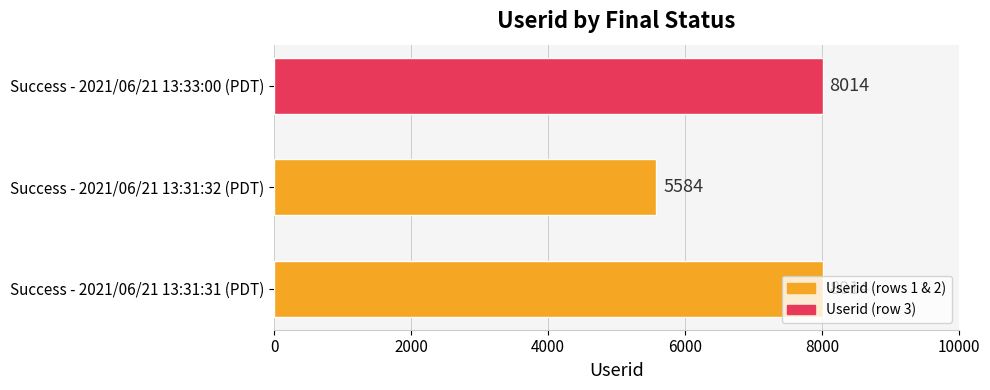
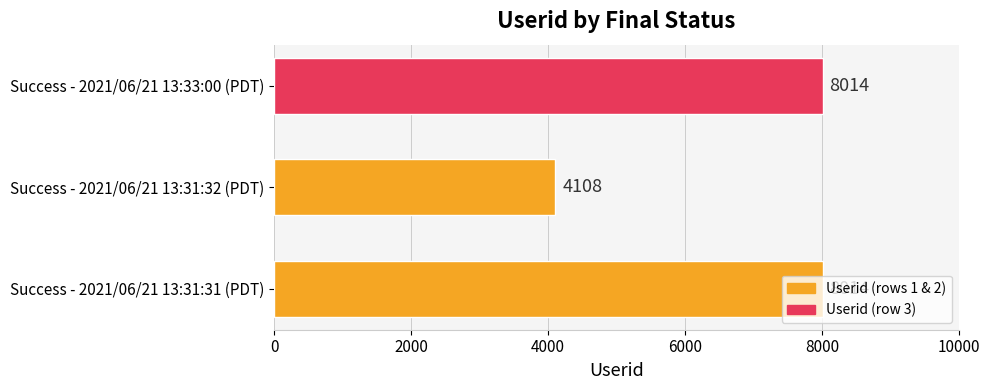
Success - 2021/06/21 13:31:32 (PDT): 5584 -> 4108
